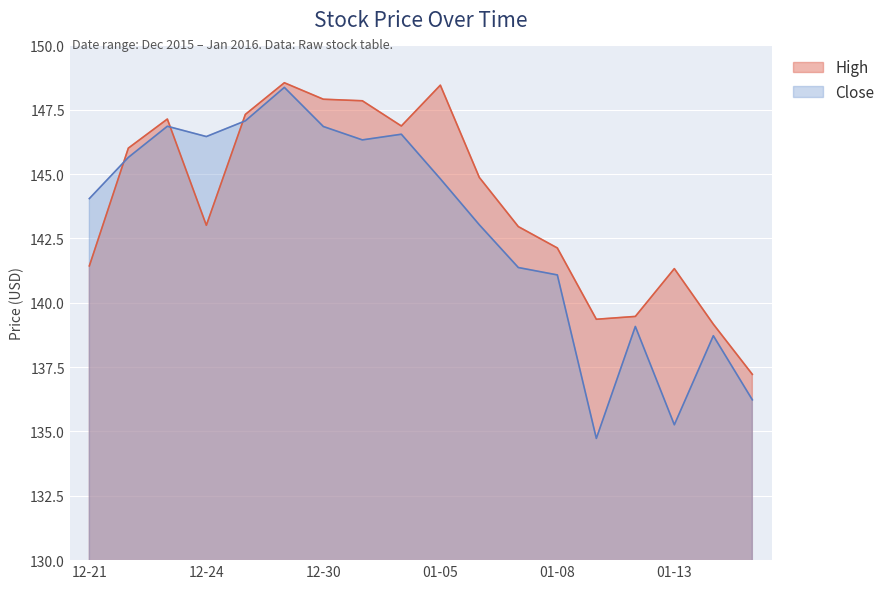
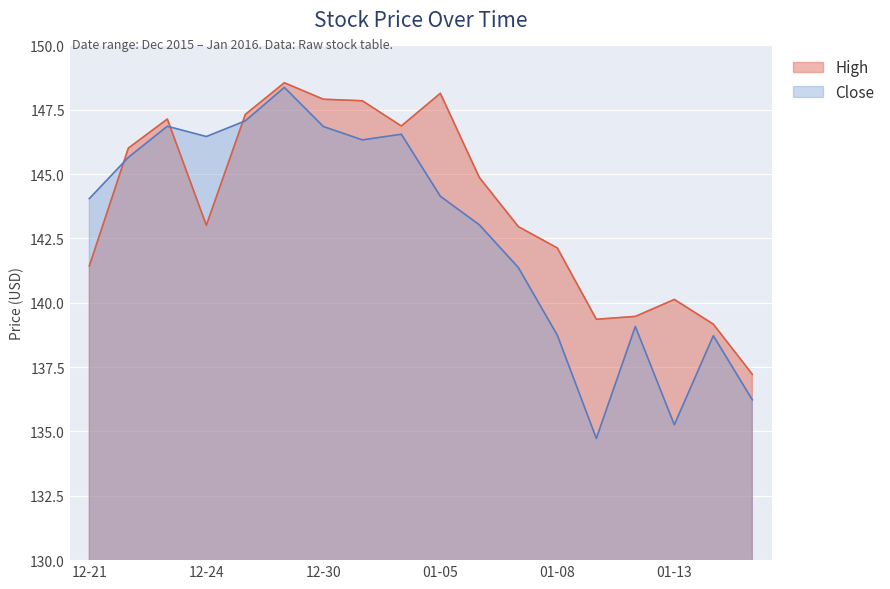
High, 01-05: 148.5 -> 148.1
Close, 01-05: 144.8 -> 144.1
Close, 01-08: 141.1 -> 138.7
High, 01-13: 141.3 -> 140.1
